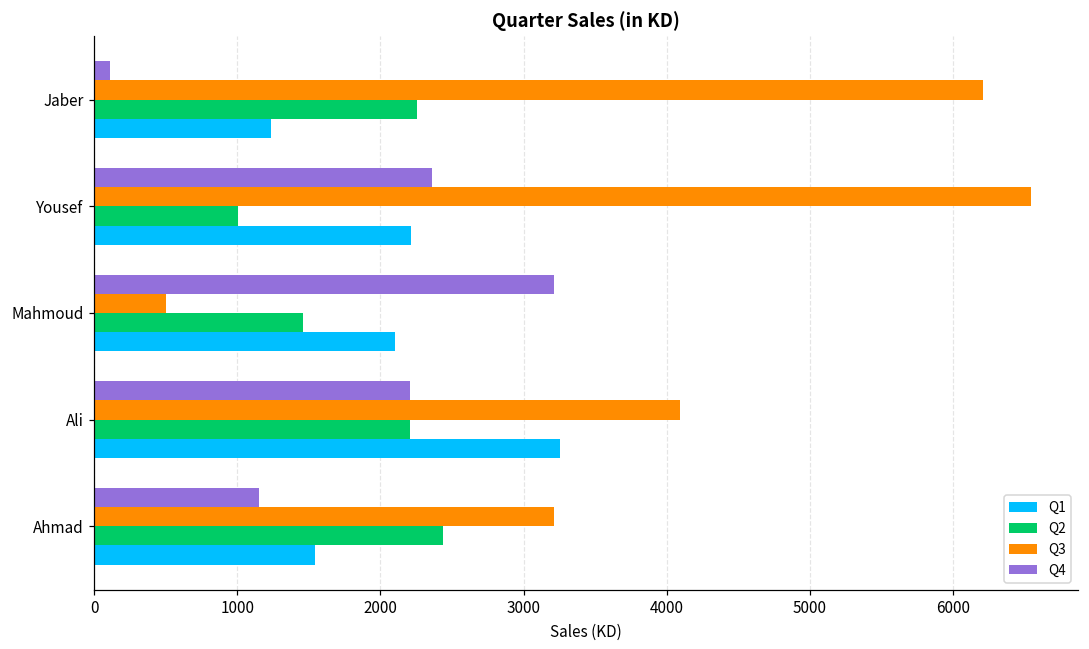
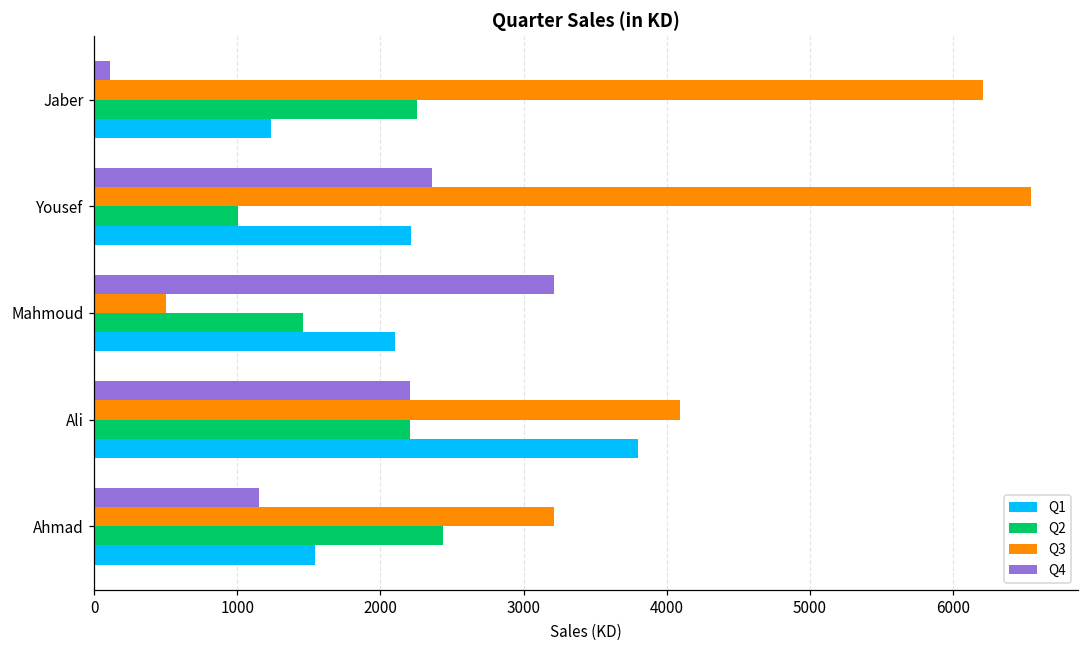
Q1, Ali: 3260 -> 3800
